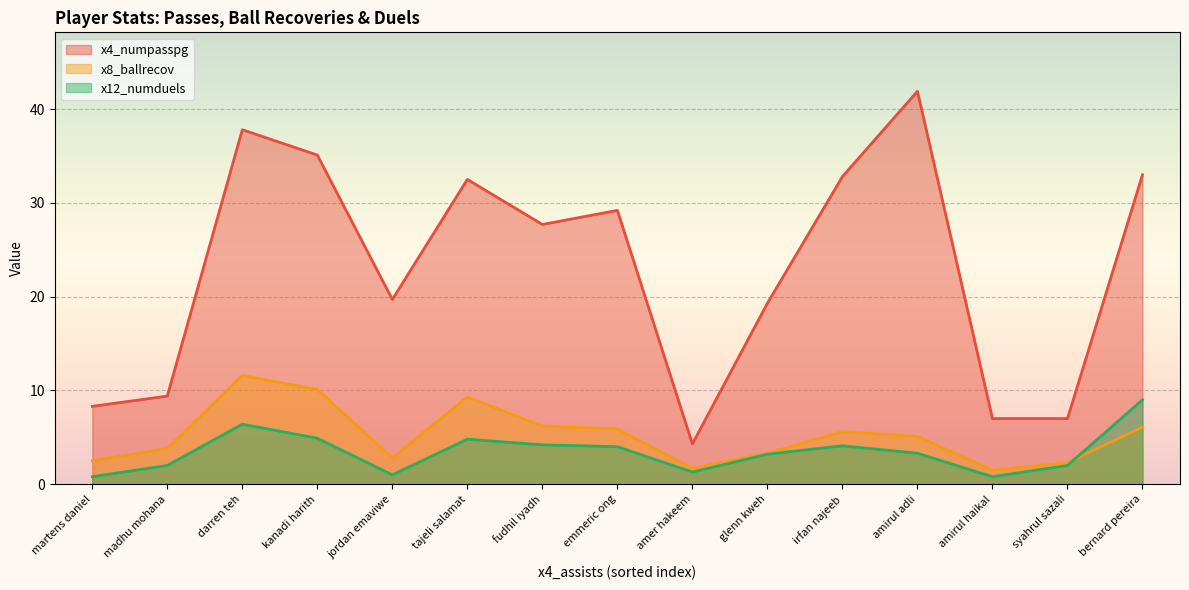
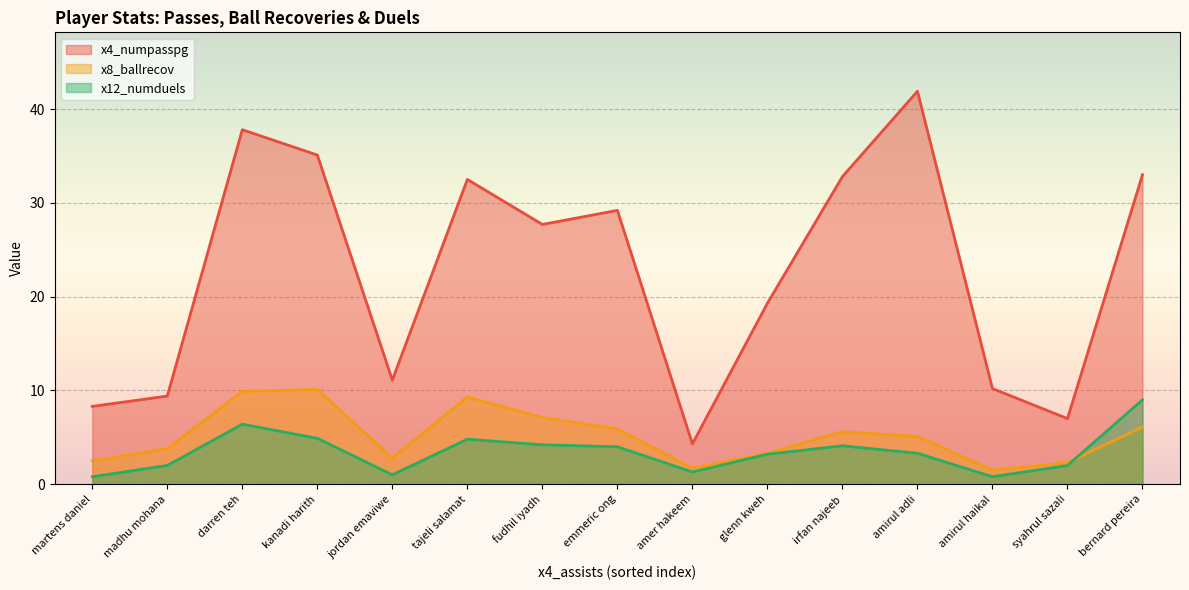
x8_ballrecov, darren teh: 12 -> 10
x4_numpasspg, jordan emaviwe: 20 -> 11
x8_ballrecov, fudhil iyadh: 6 -> 7
x4_numpasspg, amirul haikal: 7 -> 10
